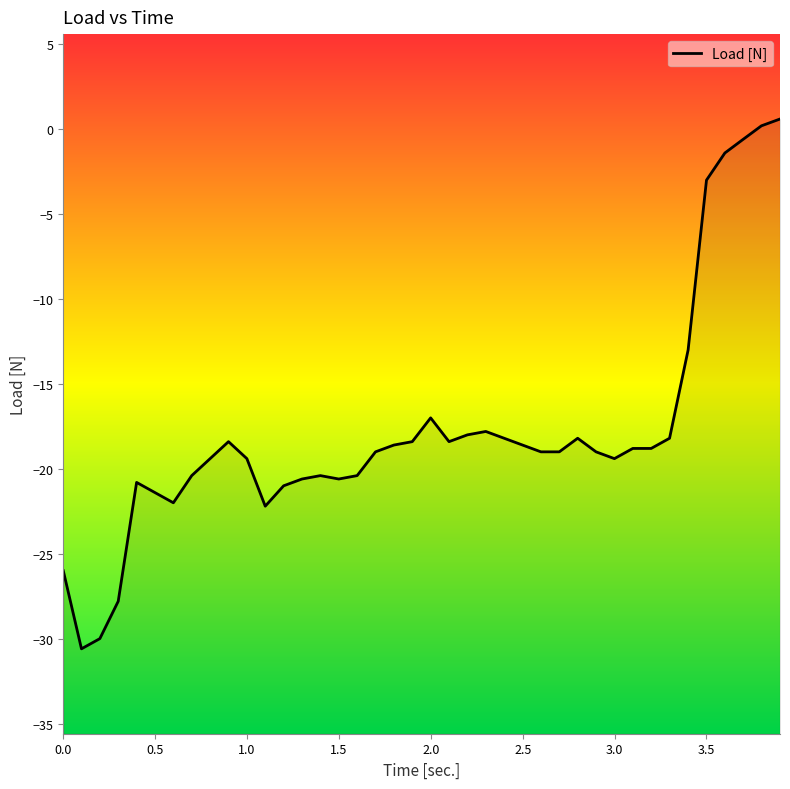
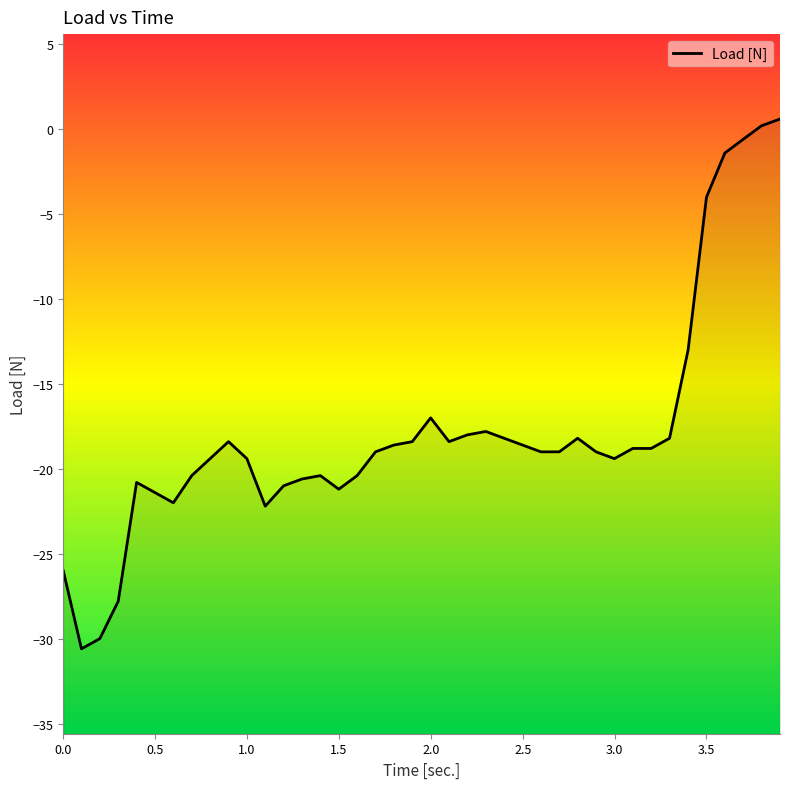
1.5: -20.6 -> -21.2
3.5: -3 -> -4
